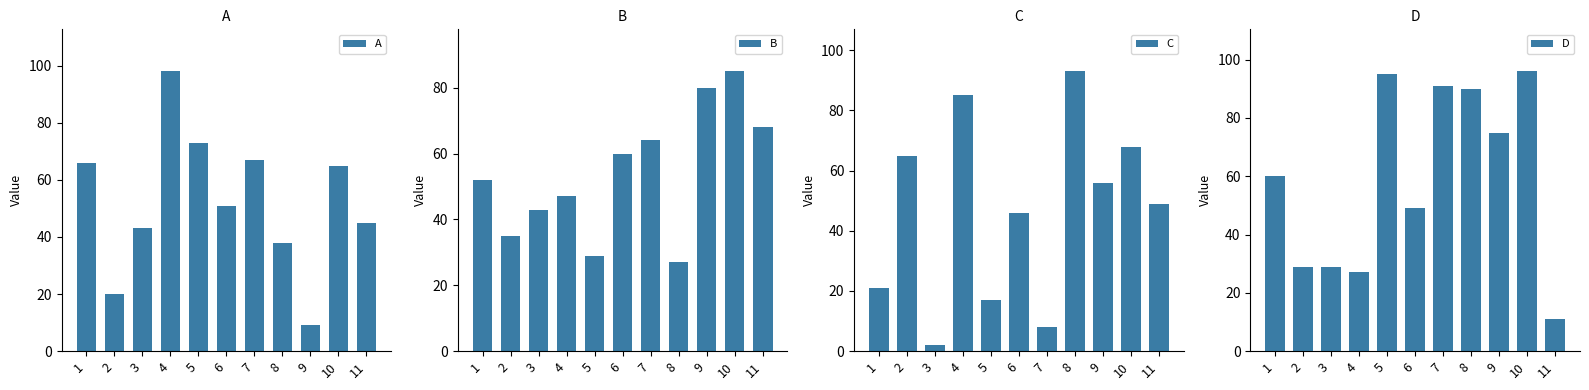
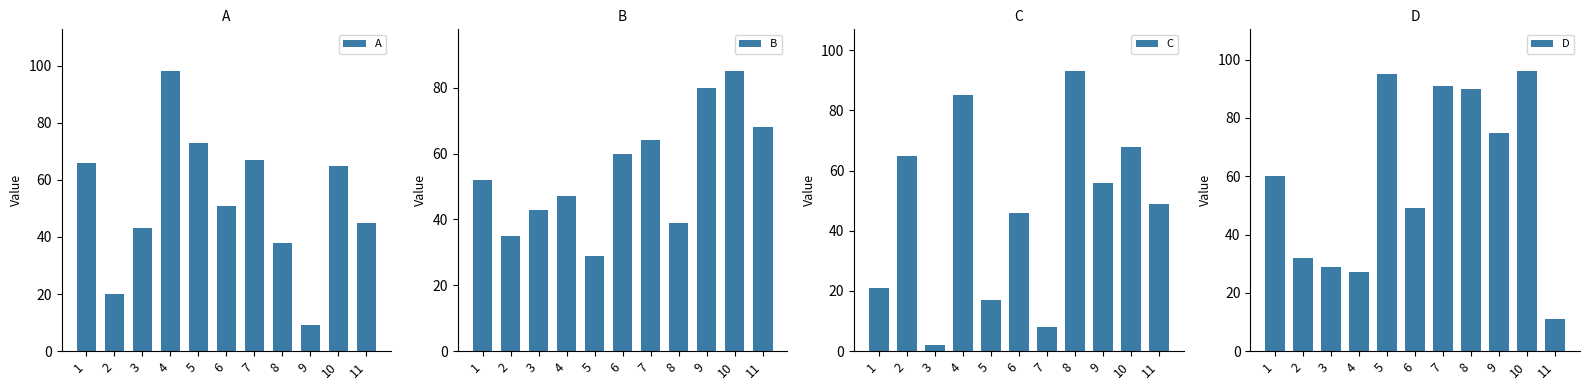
B, 8: 27 -> 39
D, 2: 29 -> 32
